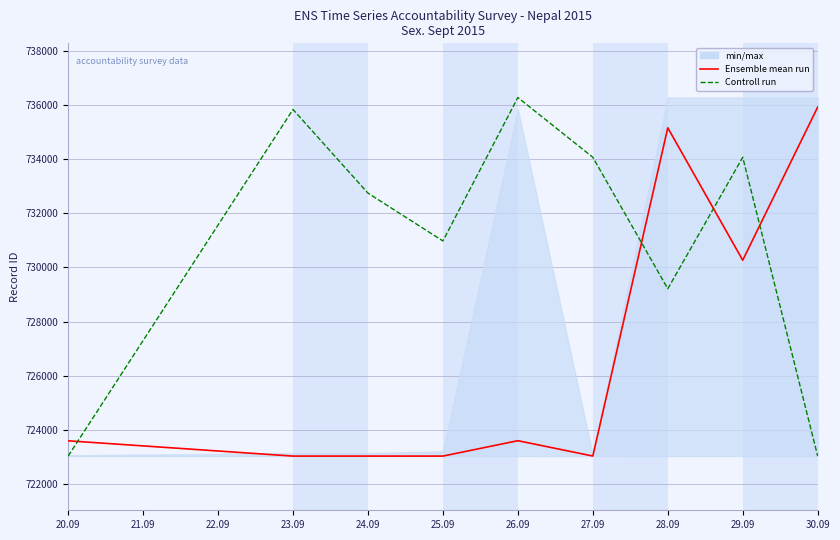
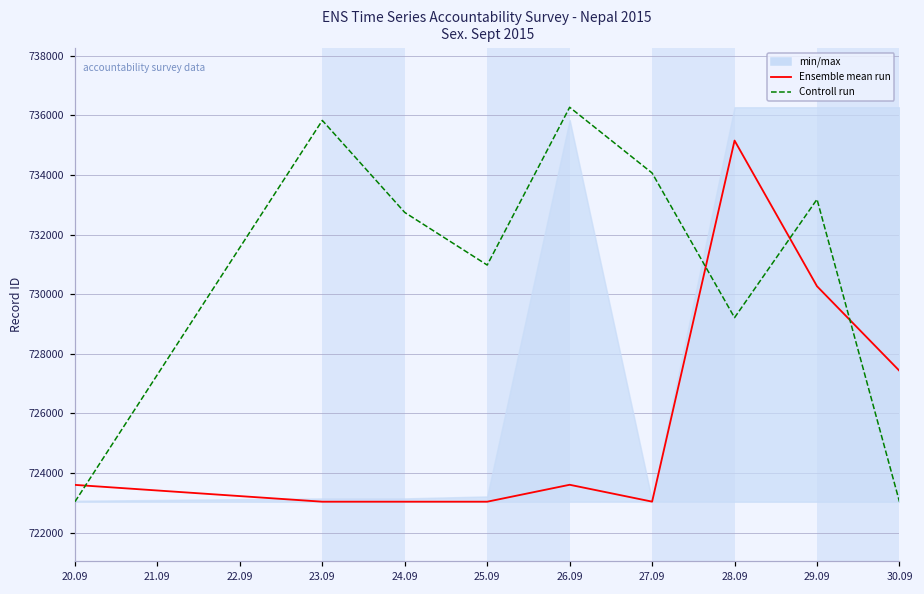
Controll run, 29.09: 734100 -> 733200
Ensemble mean run, 30.09: 735900 -> 727400
